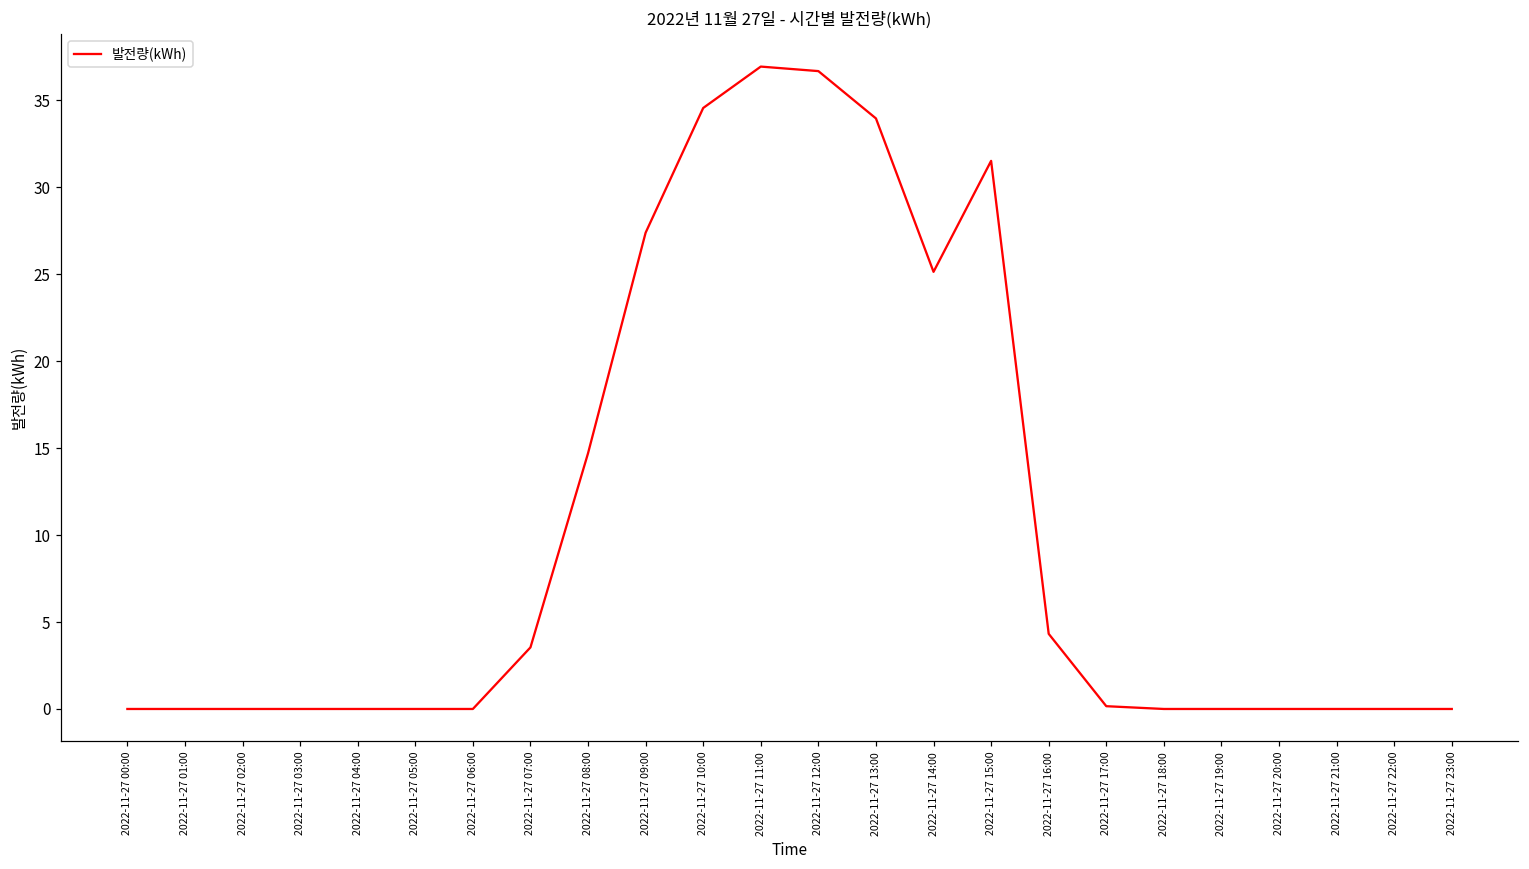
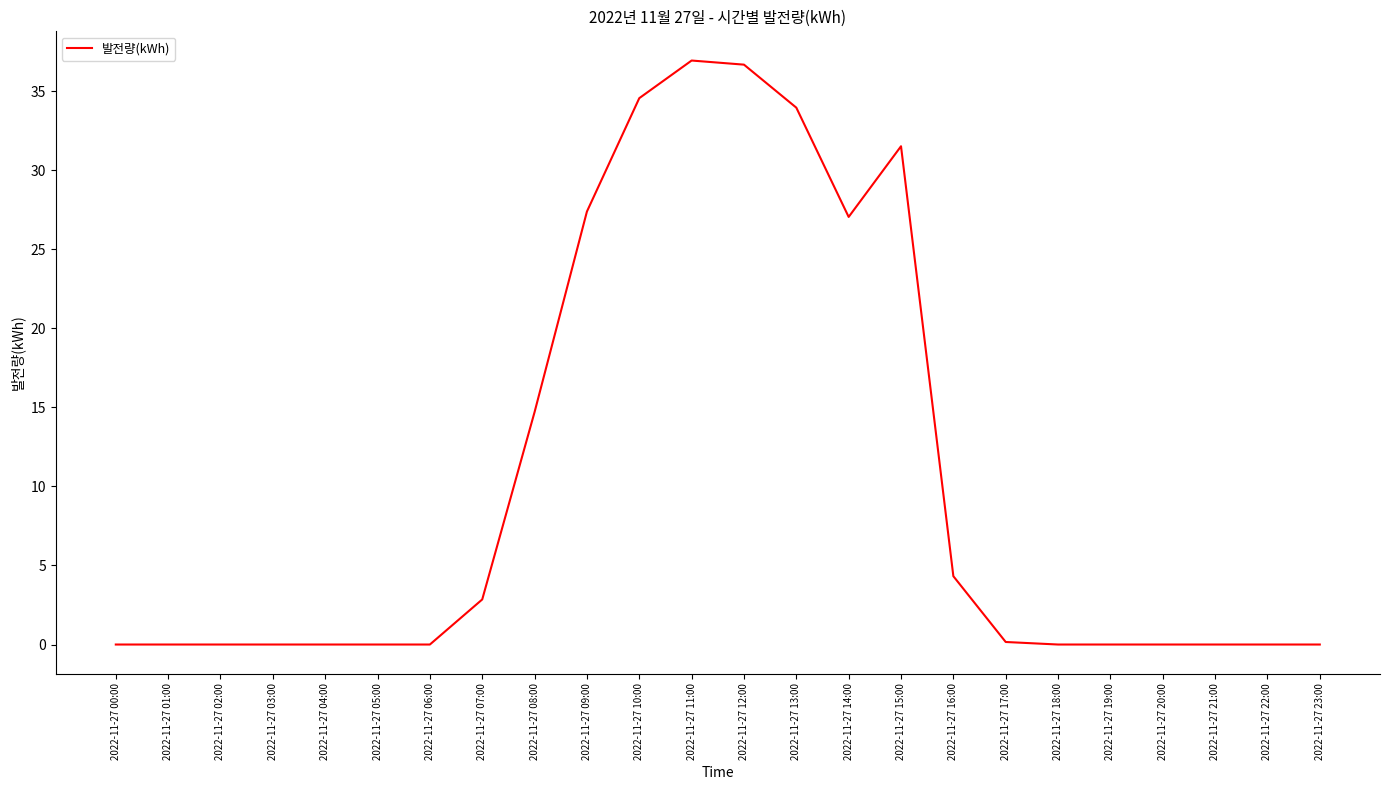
2022-11-27 07:00: 3.5 -> 2.9
2022-11-27 14:00: 25.1 -> 27.0
